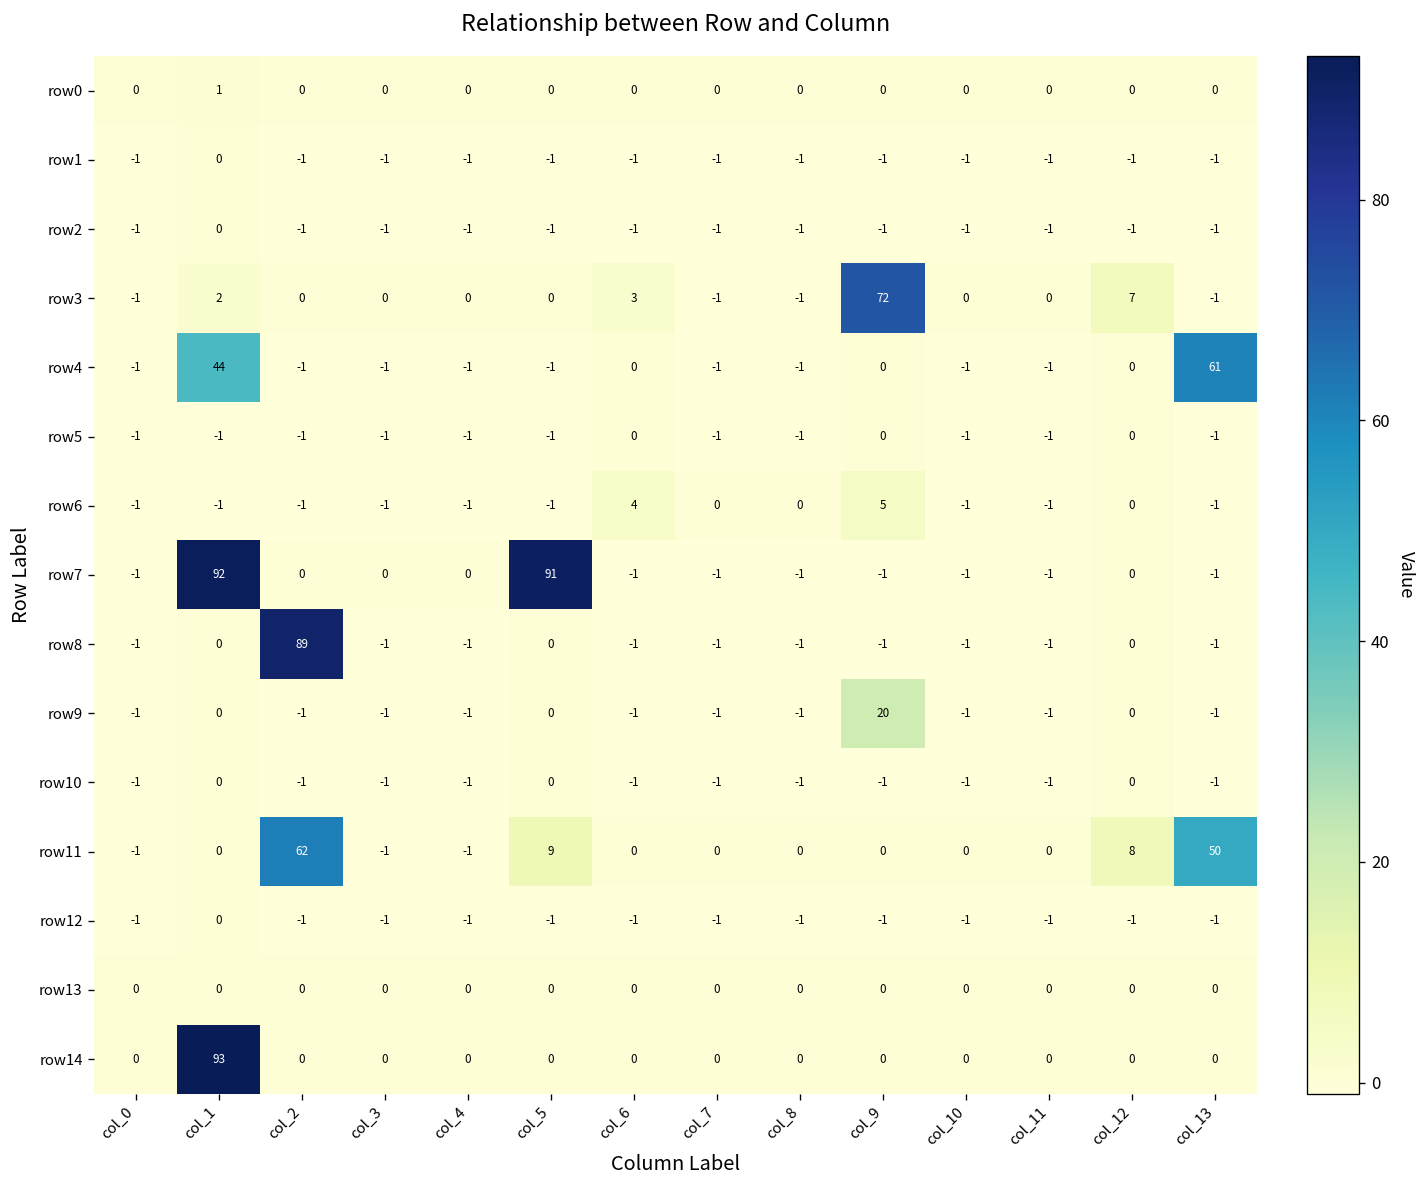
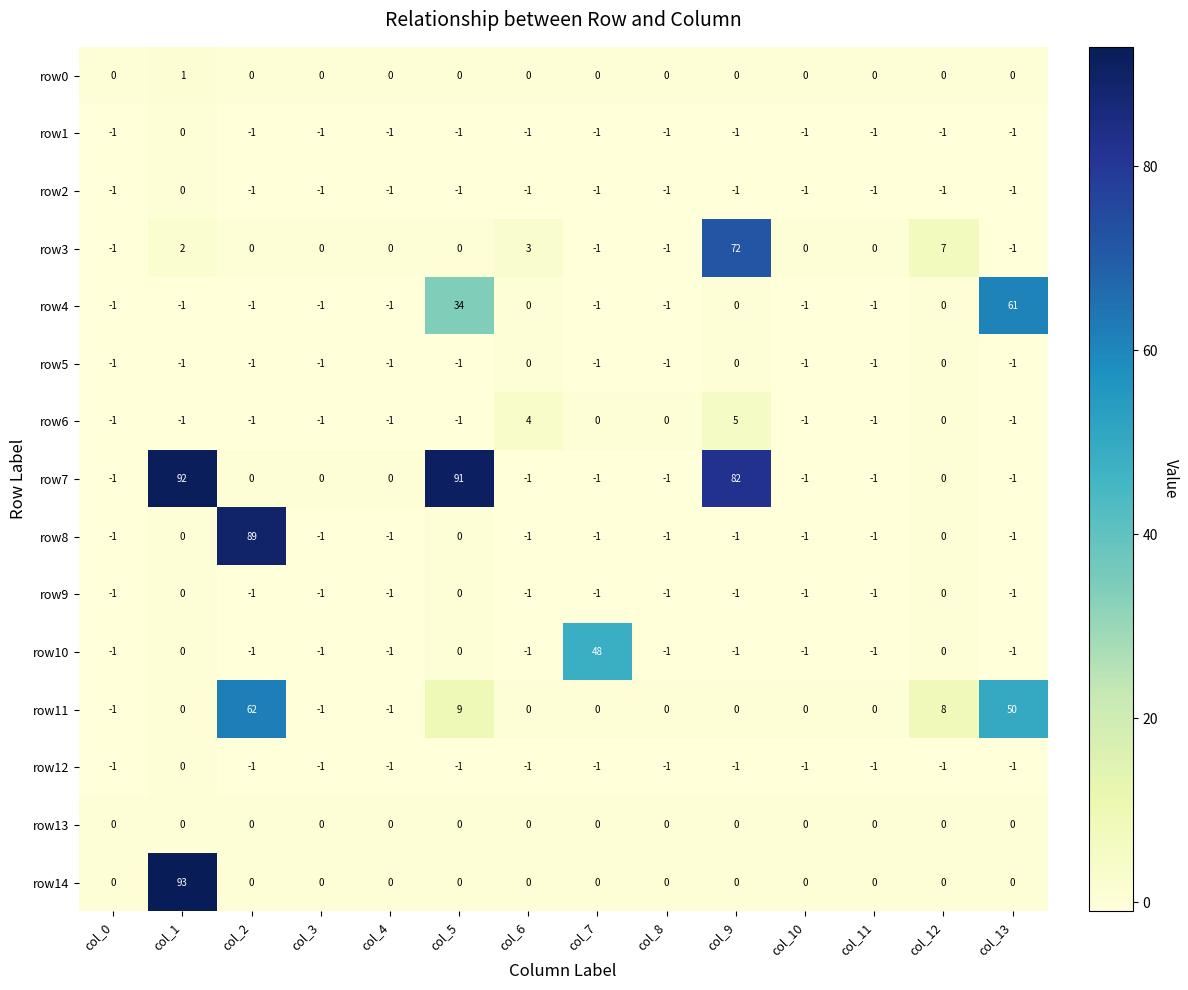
row4, col_1: 44 -> -1
row4, col_5: -1 -> 34
row7, col_9: -1 -> 82
row9, col_9: 20 -> -1
row10, col_7: -1 -> 48
